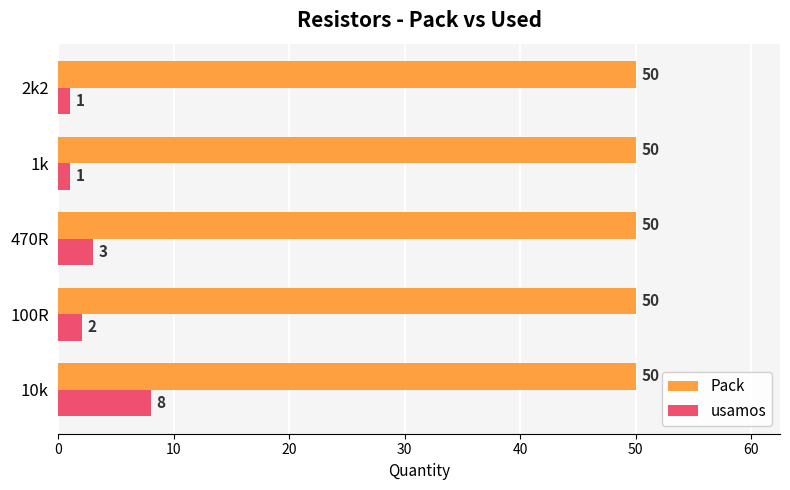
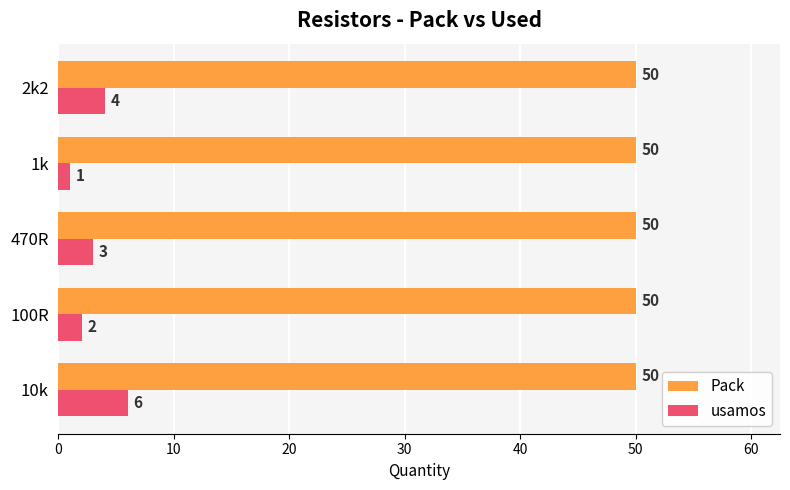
usamos, 2k2: 1 -> 4
usamos, 10k: 8 -> 6
